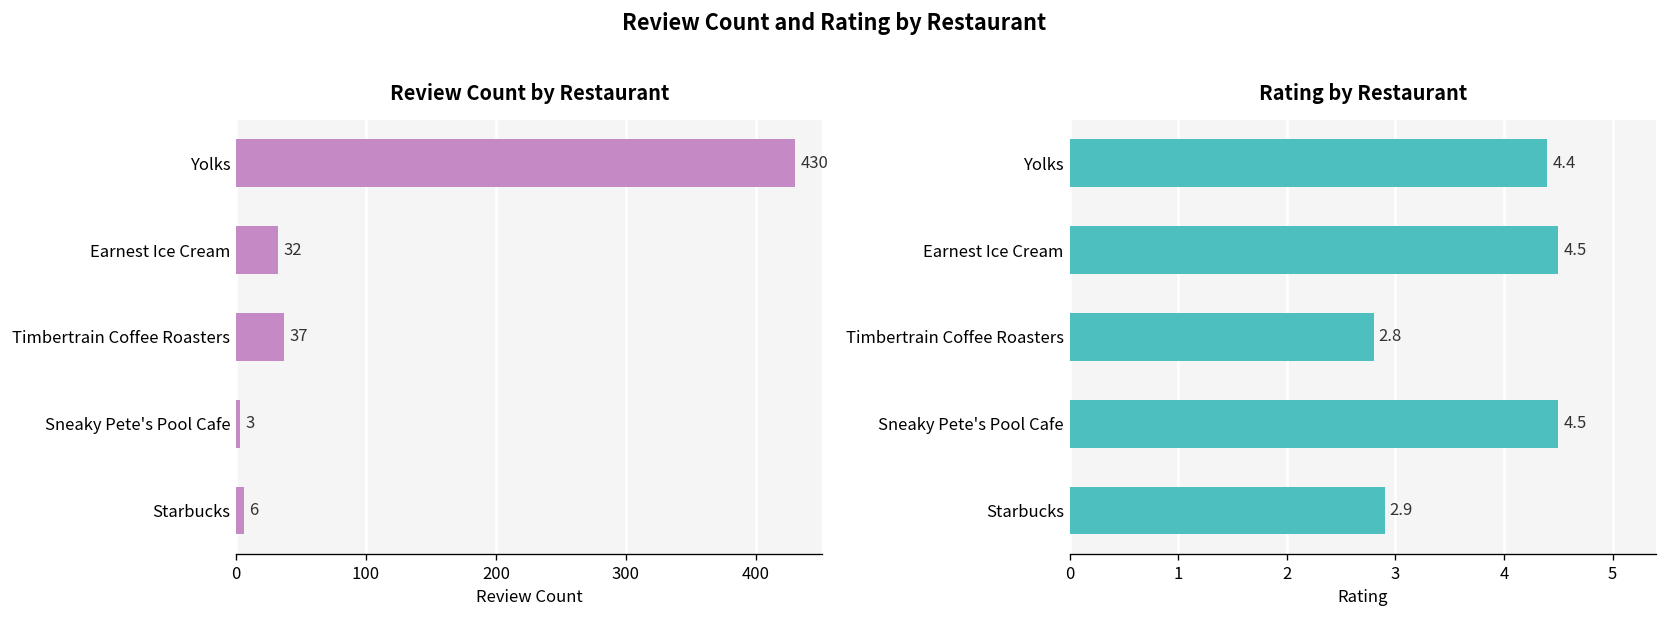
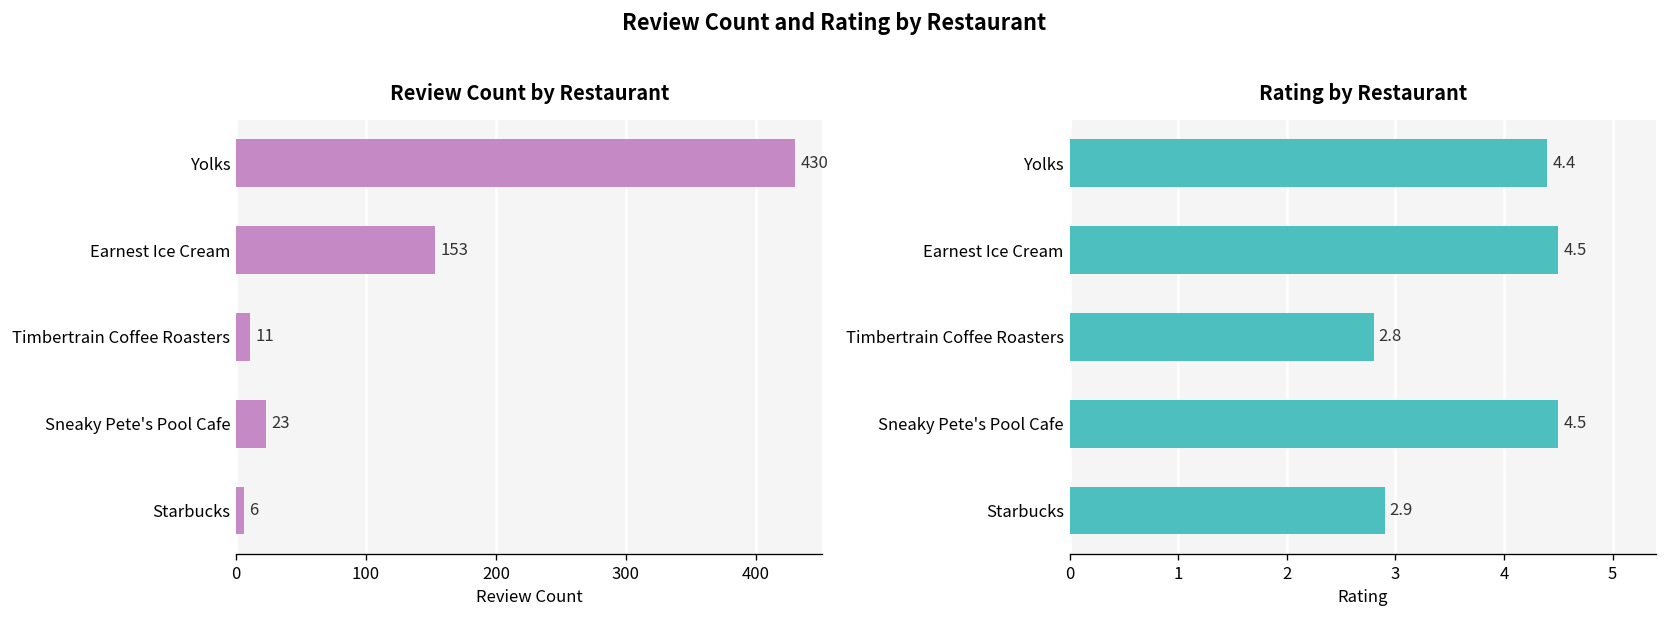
Review Count by Restaurant, Earnest Ice Cream: 32 -> 153
Review Count by Restaurant, Timbertrain Coffee Roasters: 37 -> 11
Review Count by Restaurant, Sneaky Pete's Pool Cafe: 3 -> 23
